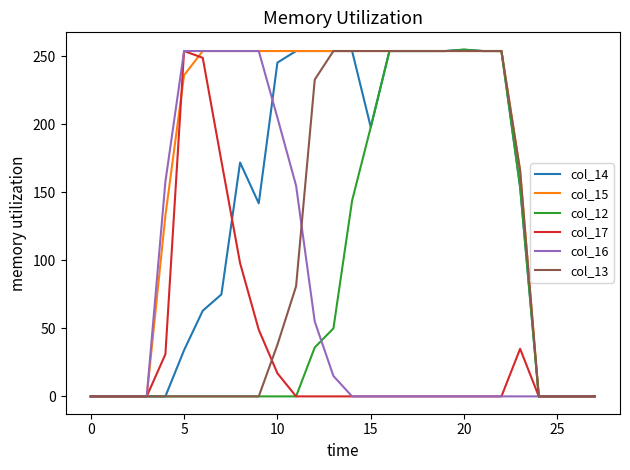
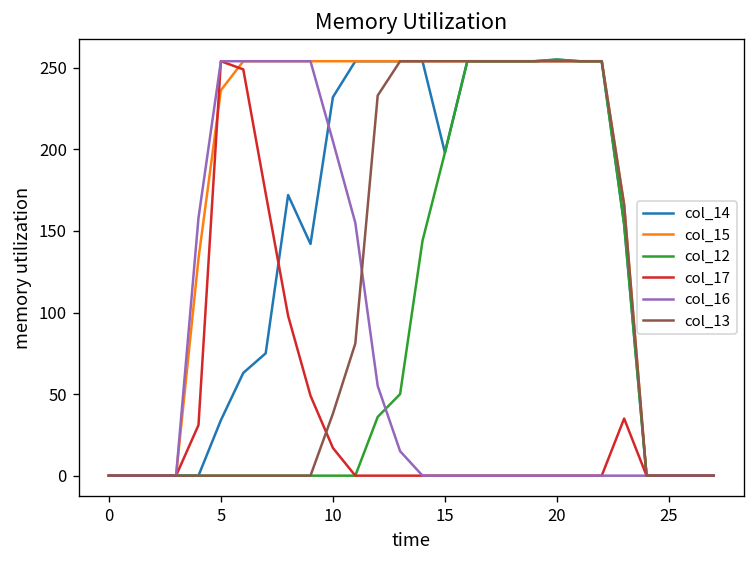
col_14, 10: 246 -> 232
